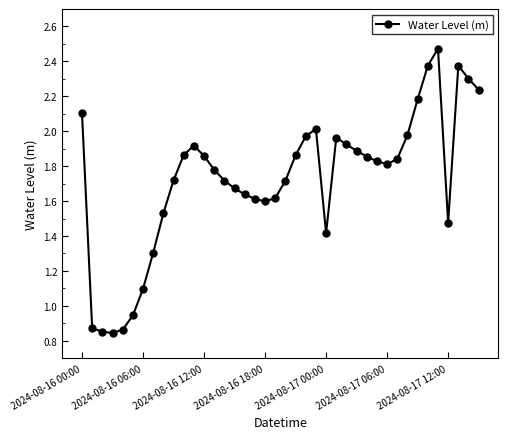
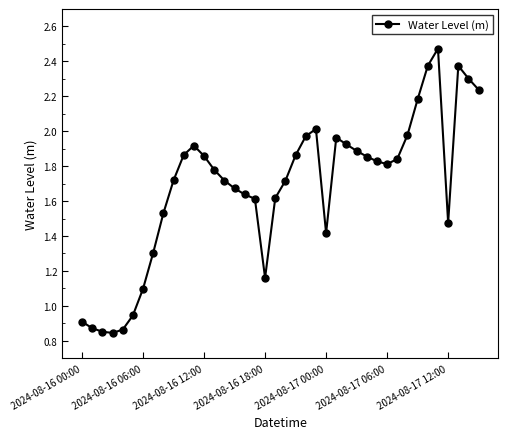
2024-08-16 00:00: 2.10 -> 0.91
2024-08-16 18:00: 1.60 -> 1.16
